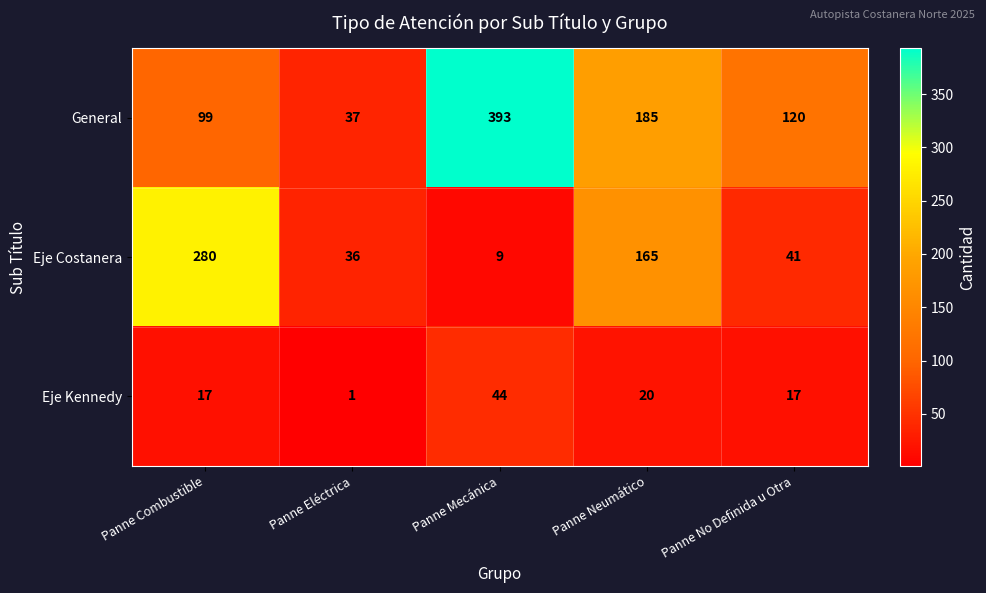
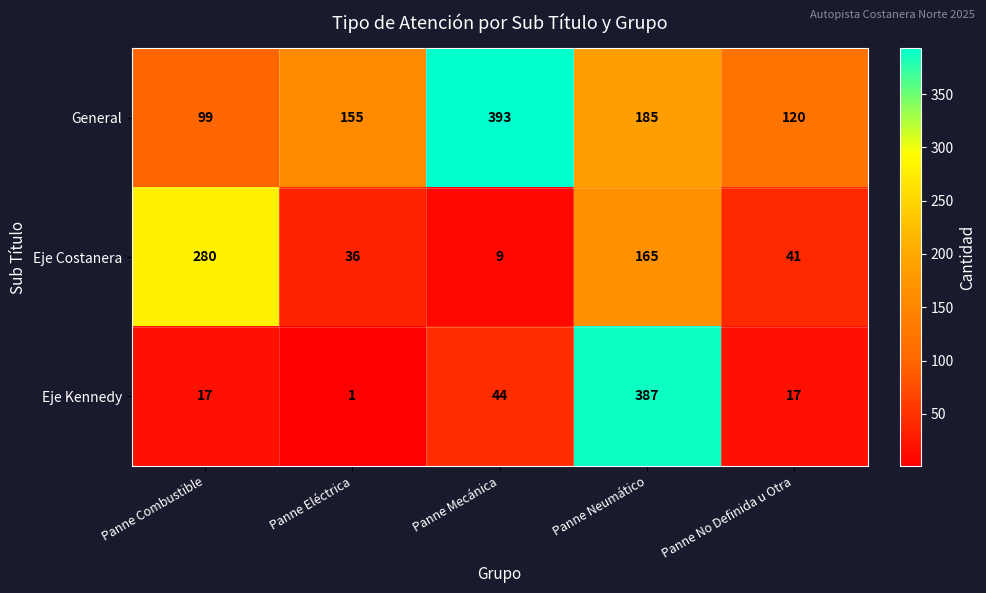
General, Panne Eléctrica: 37 -> 155
Eje Kennedy, Panne Neumático: 20 -> 387
